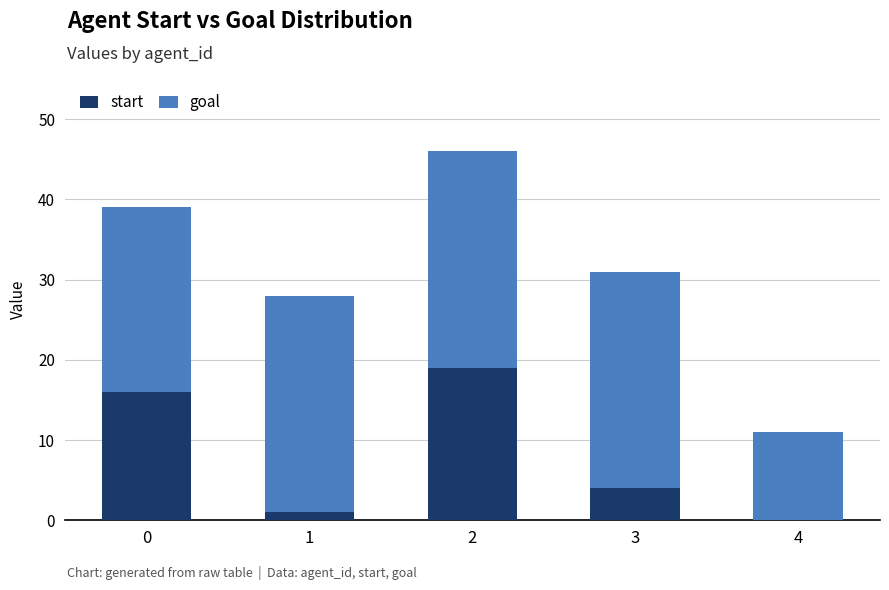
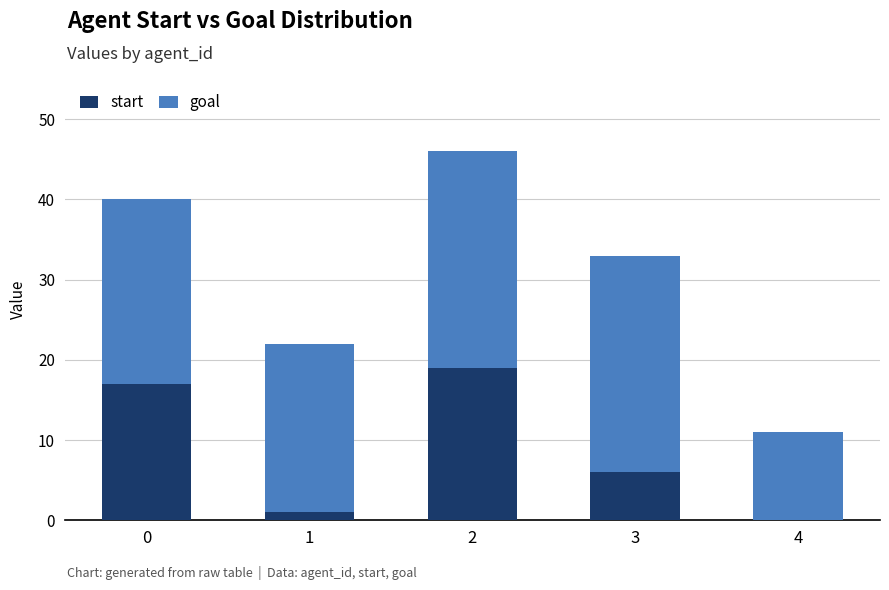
start, 0: 16 -> 17
goal, 1: 27 -> 21
start, 3: 4 -> 6
